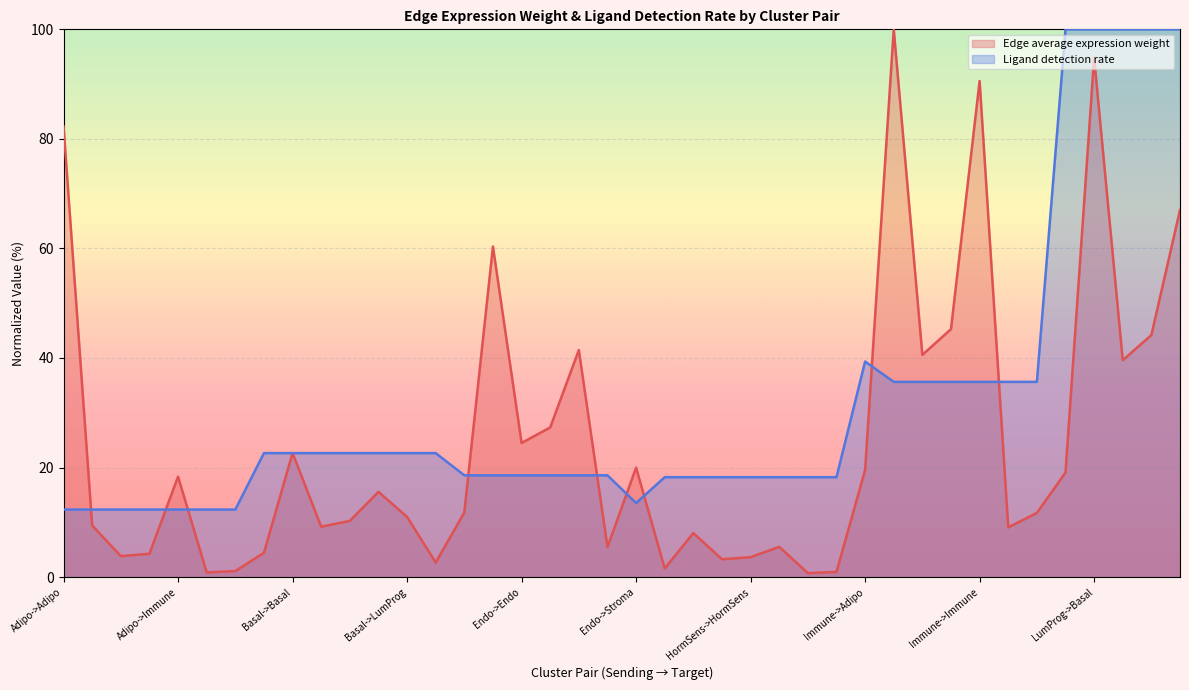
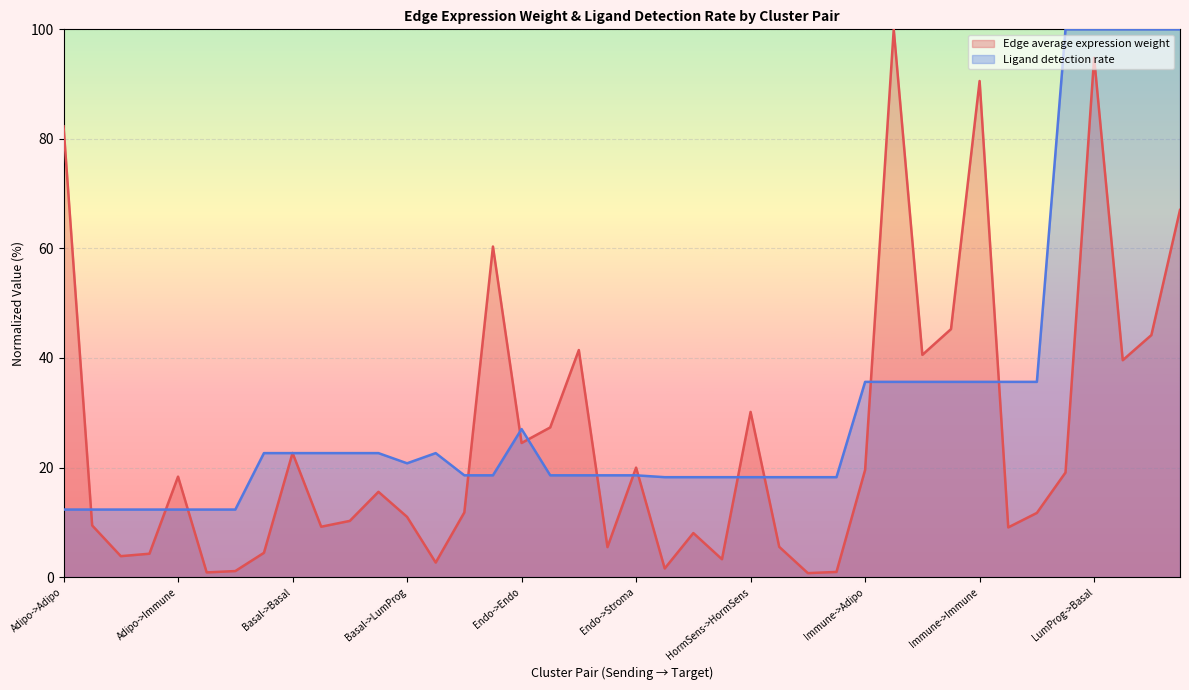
Ligand detection rate, Basal->LumProg: 23 -> 21
Ligand detection rate, Endo->Endo: 19 -> 27
Ligand detection rate, Endo->Stroma: 14 -> 19
Edge average expression weight, HormSens->HormSens: 4 -> 30
Ligand detection rate, Immune->Adipo: 39 -> 36
